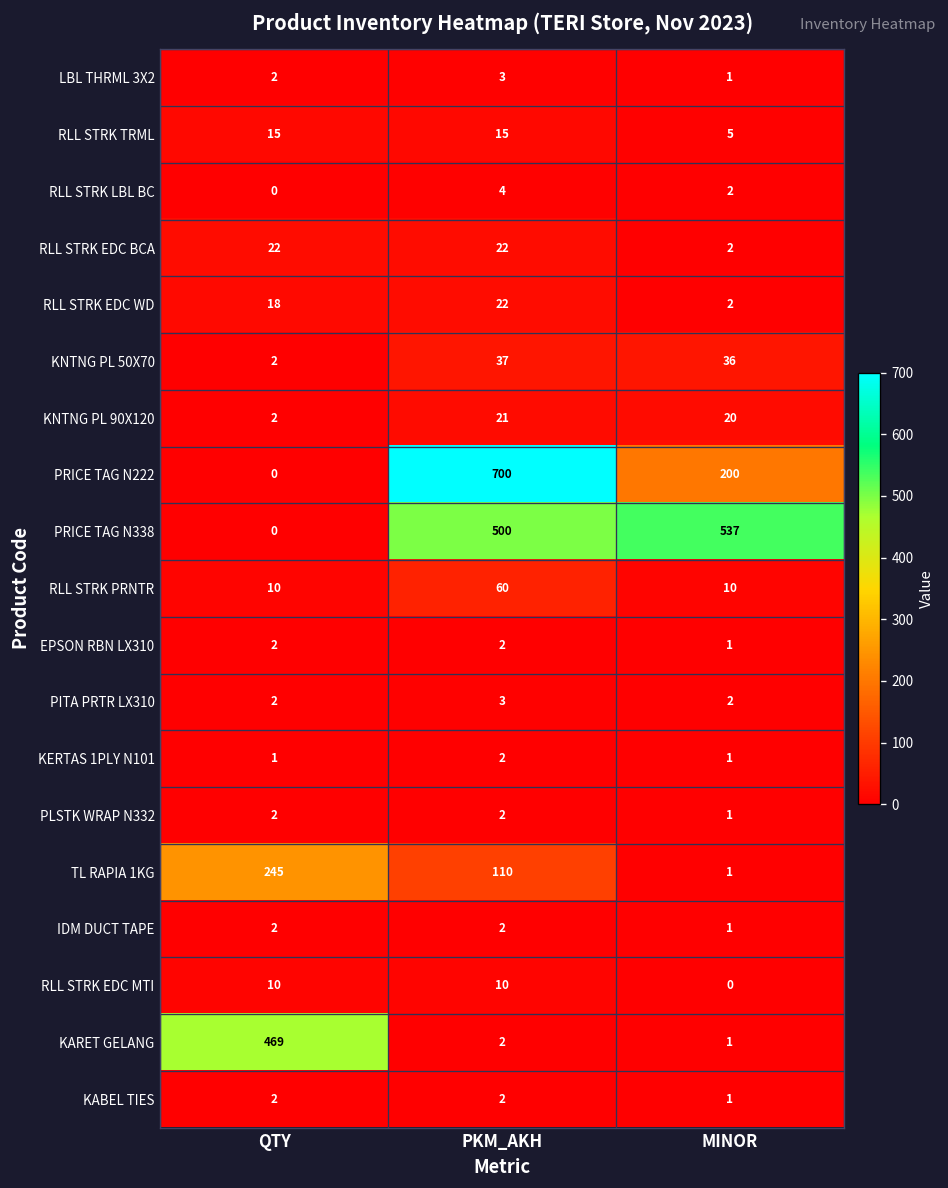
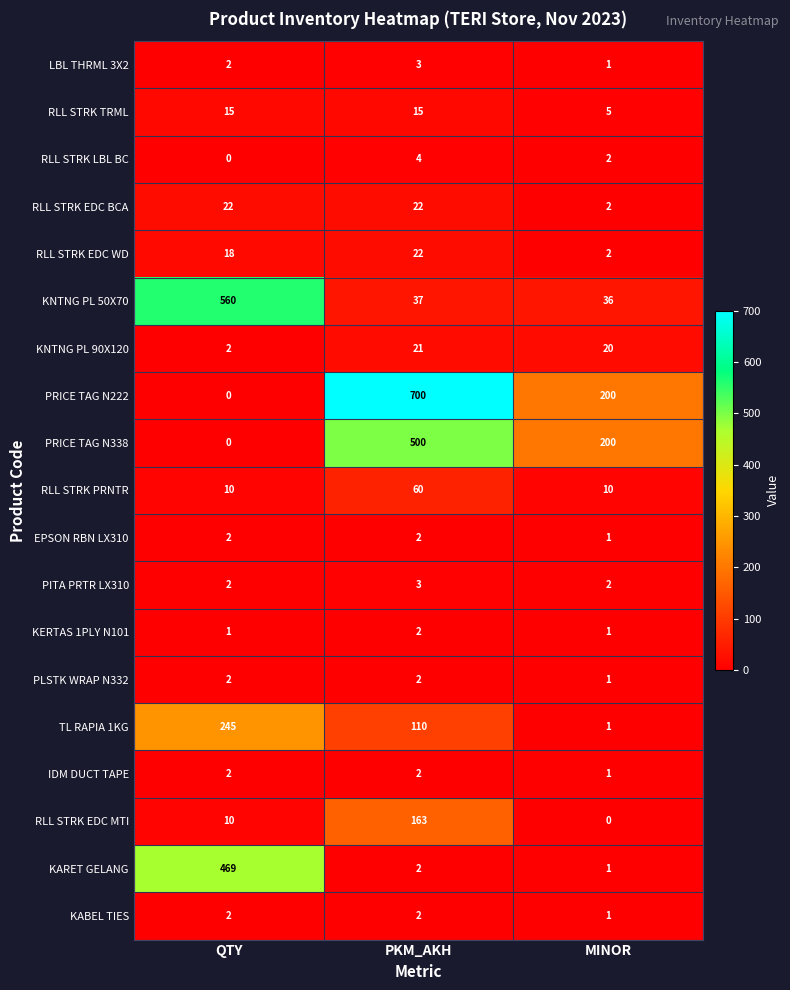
KNTNG PL 50X70, QTY: 2 -> 560
PRICE TAG N338, MINOR: 537 -> 200
RLL STRK EDC MTI, PKM_AKH: 10 -> 163
